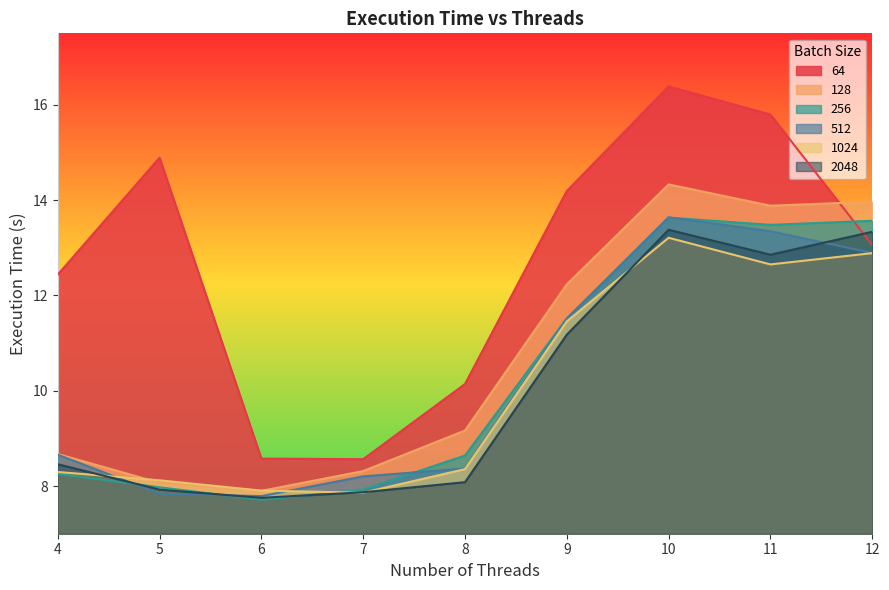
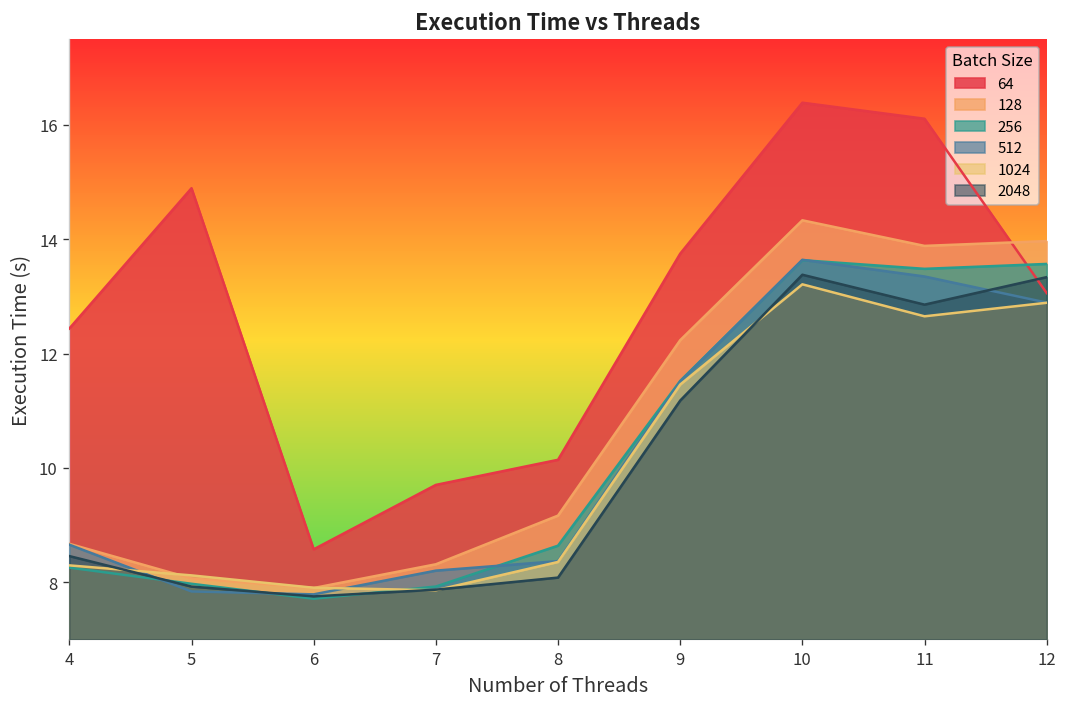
64, 7: 8.6 -> 9.7
64, 9: 14.2 -> 13.7
64, 11: 15.8 -> 16.1
